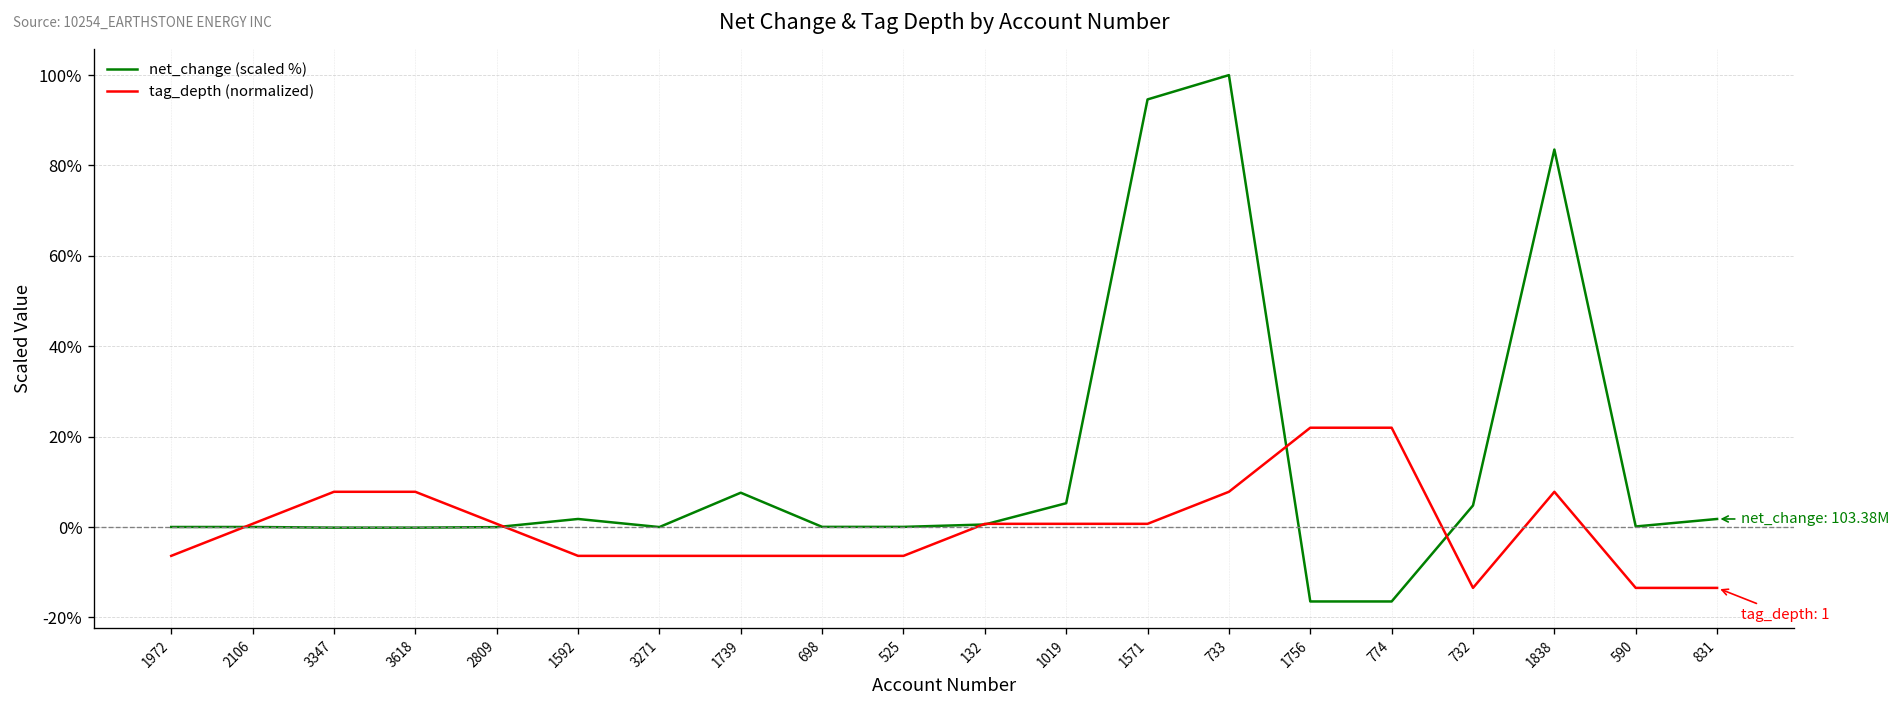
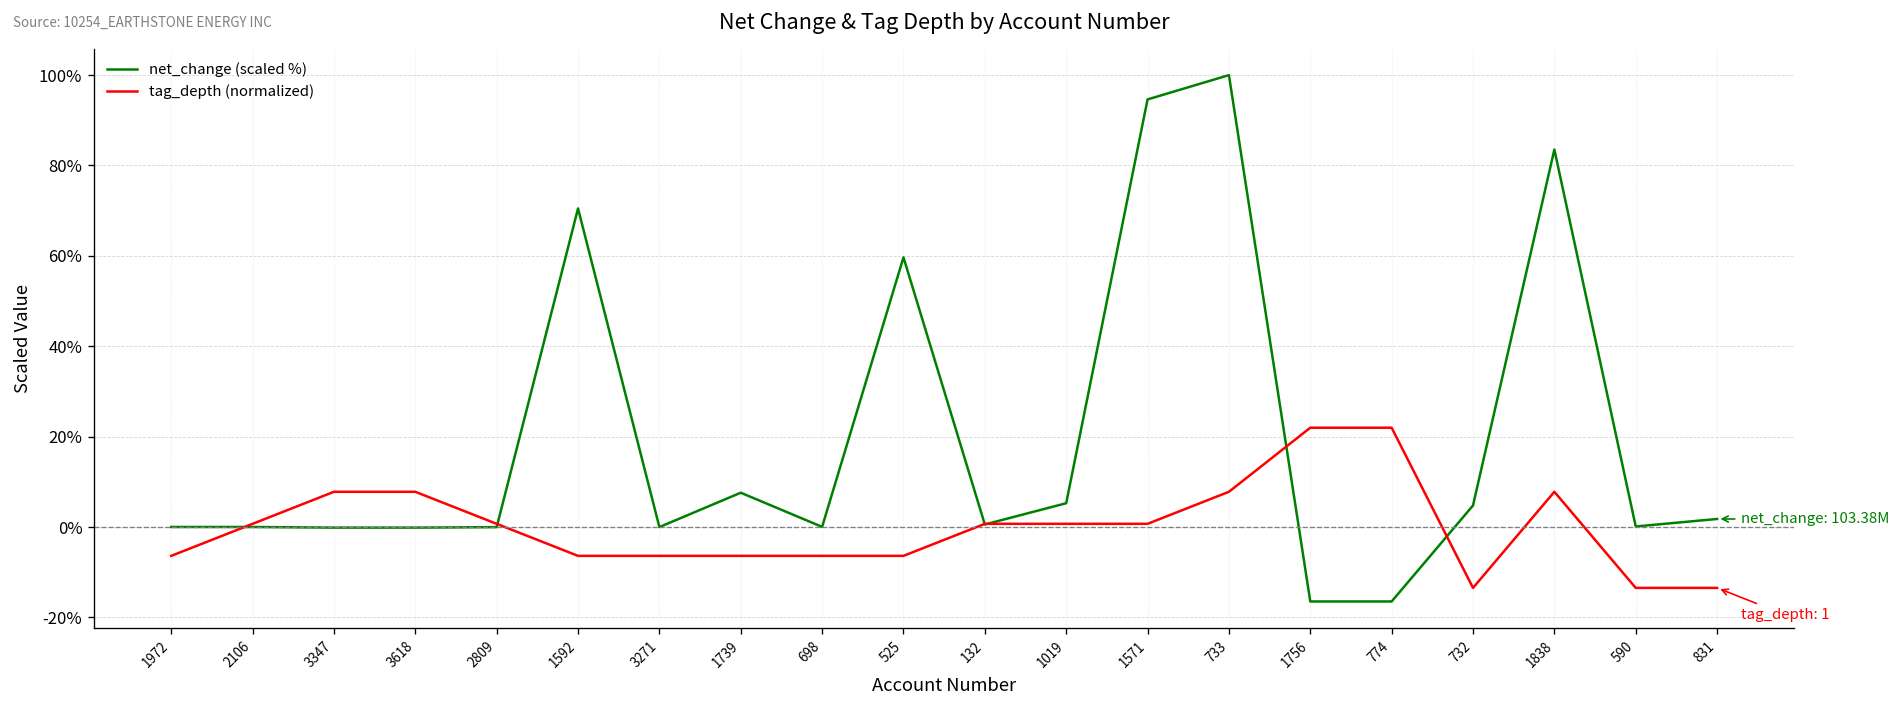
net_change (scaled %), 1592: 2% -> 70%
net_change (scaled %), 525: 0% -> 60%
